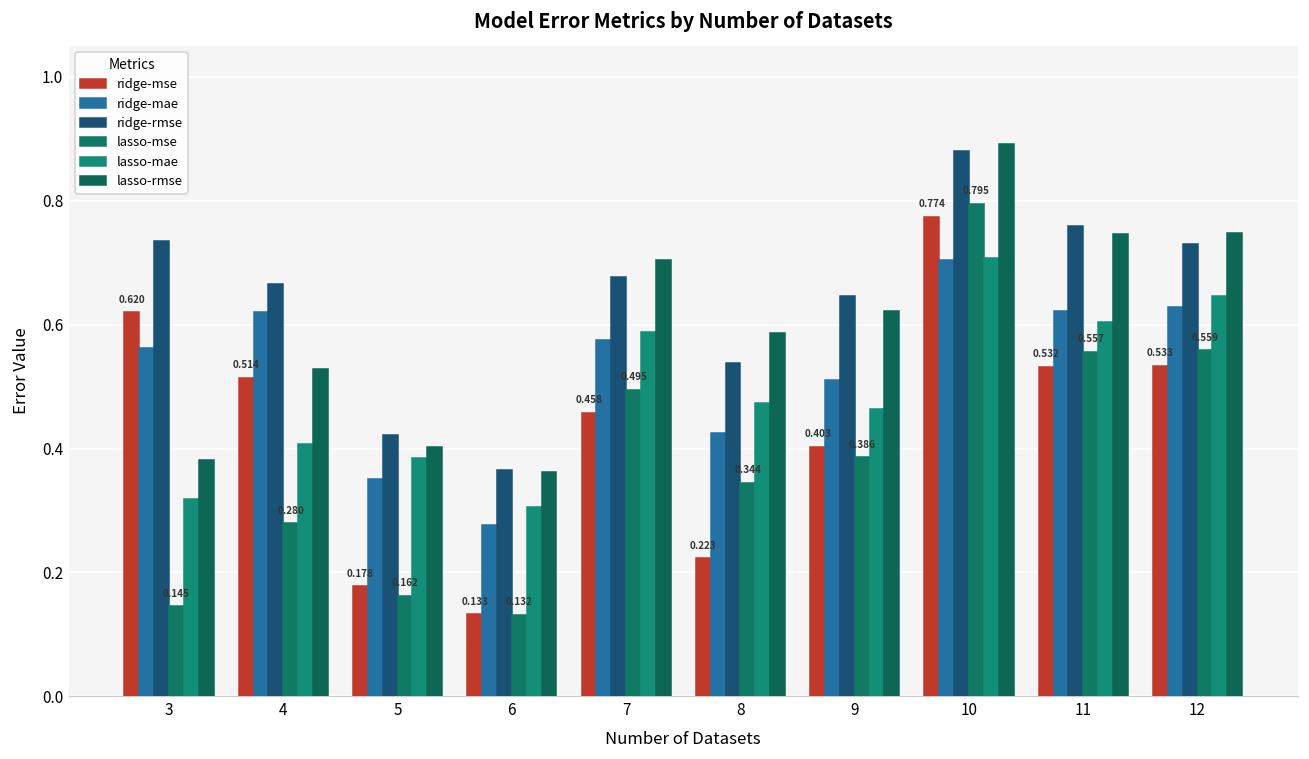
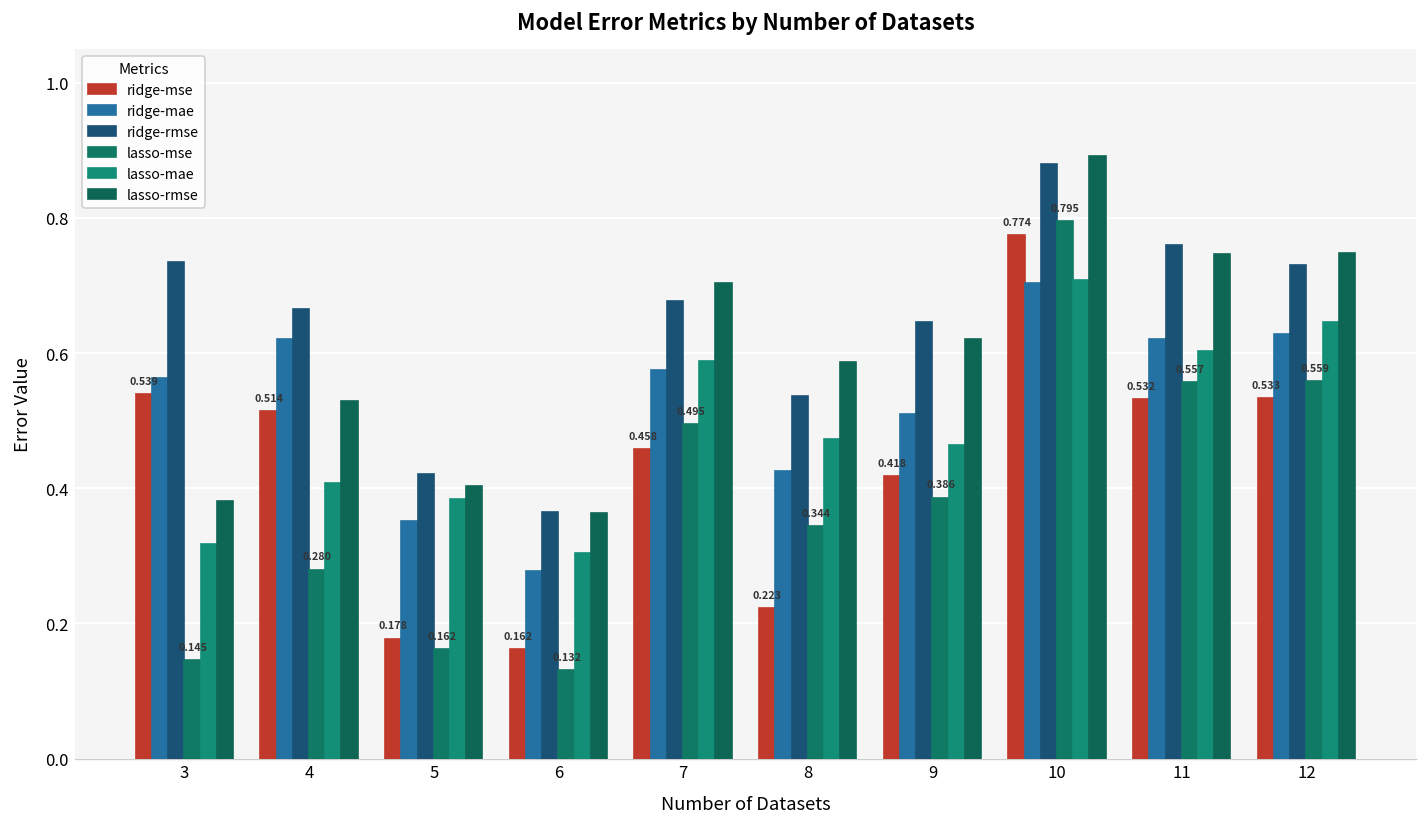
ridge-mse, 3: 0.620 -> 0.539
ridge-mse, 6: 0.133 -> 0.162
ridge-mse, 9: 0.403 -> 0.418
